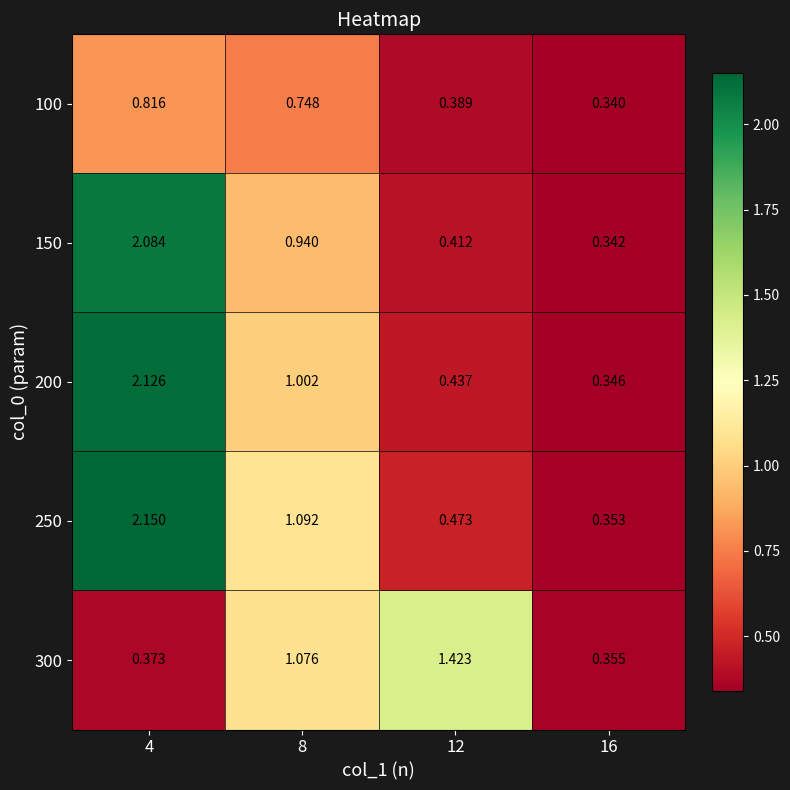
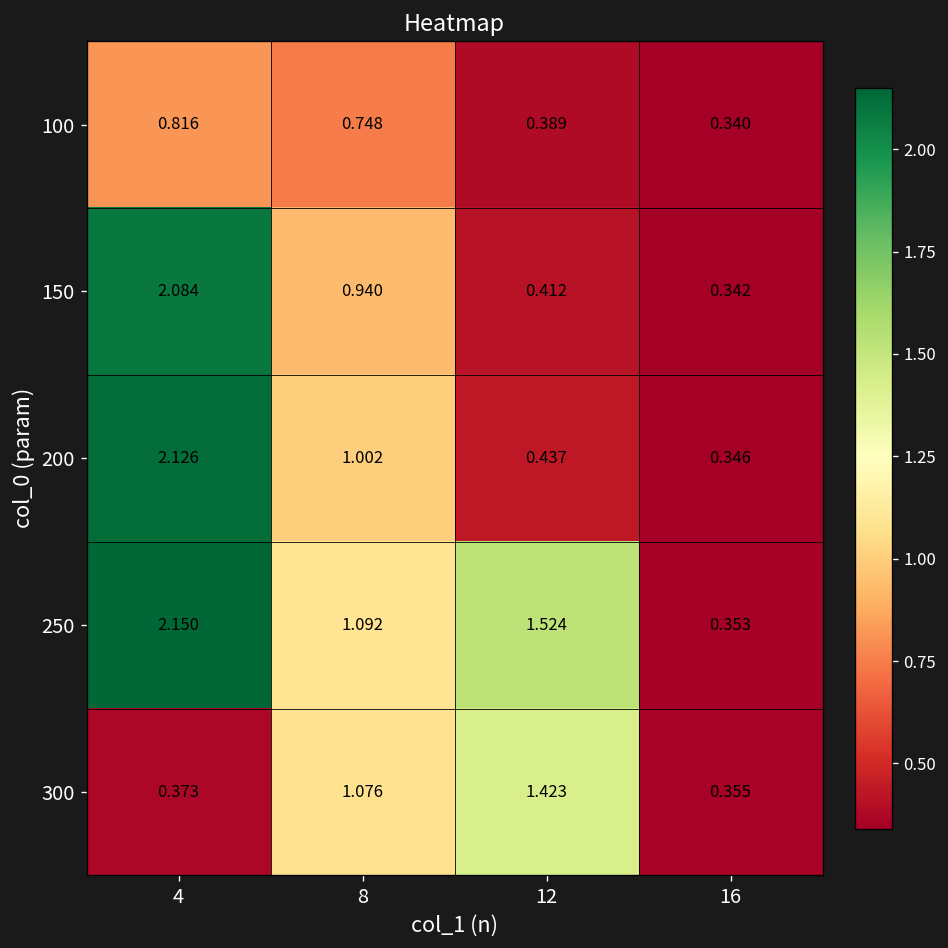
250, 12: 0.473 -> 1.524
